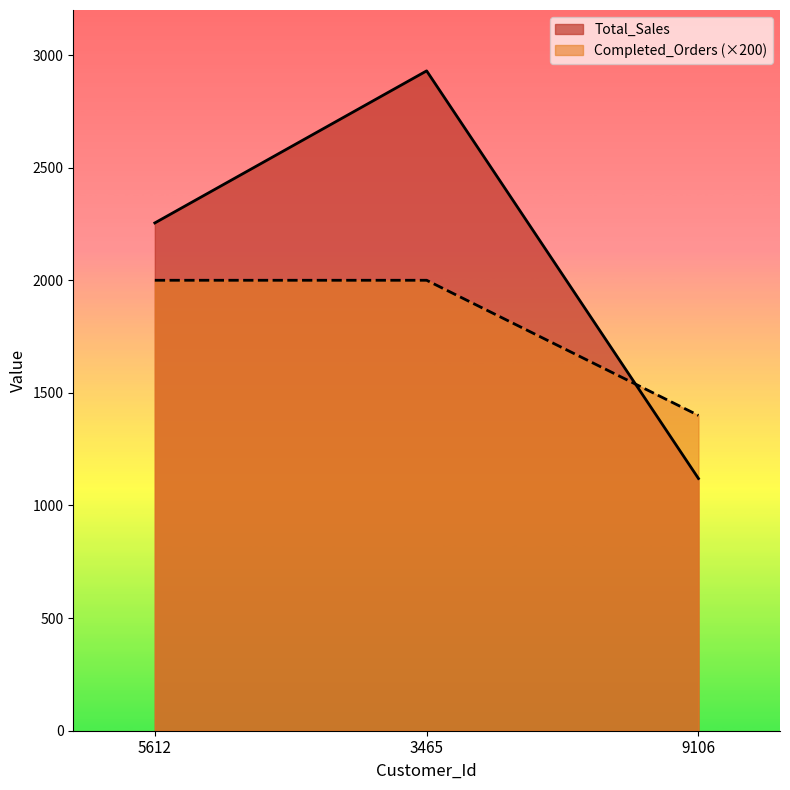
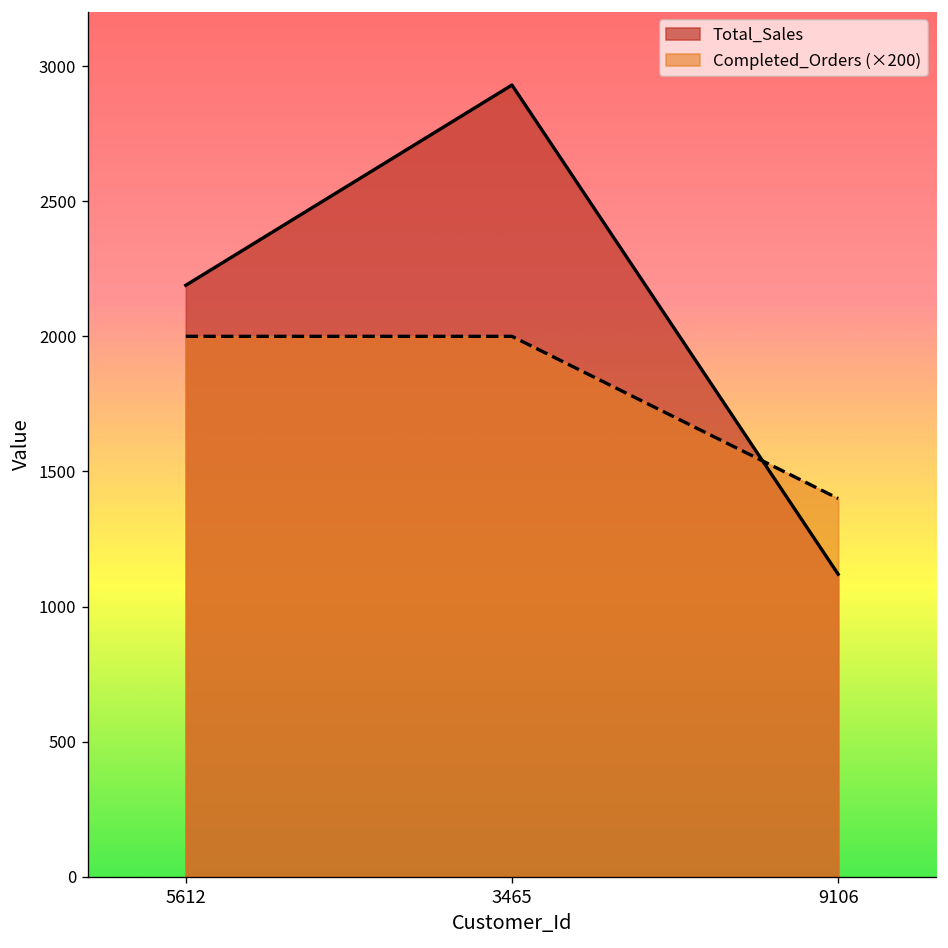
Total_Sales, 5612: 2250 -> 2190
